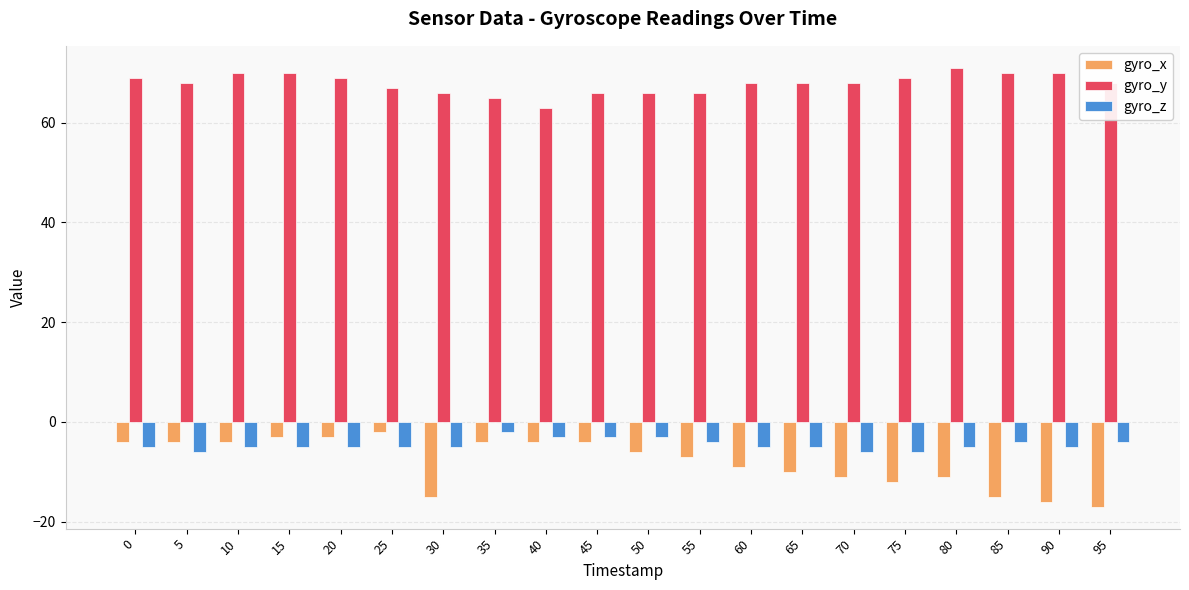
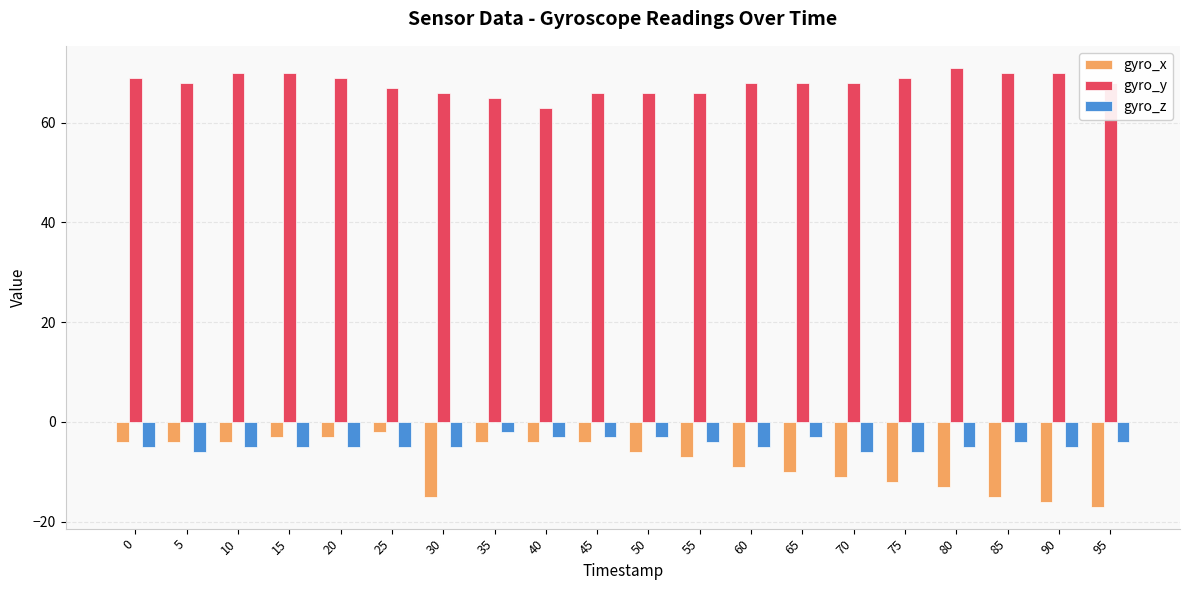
gyro_z, 65: -5 -> -3
gyro_x, 80: -11 -> -13
